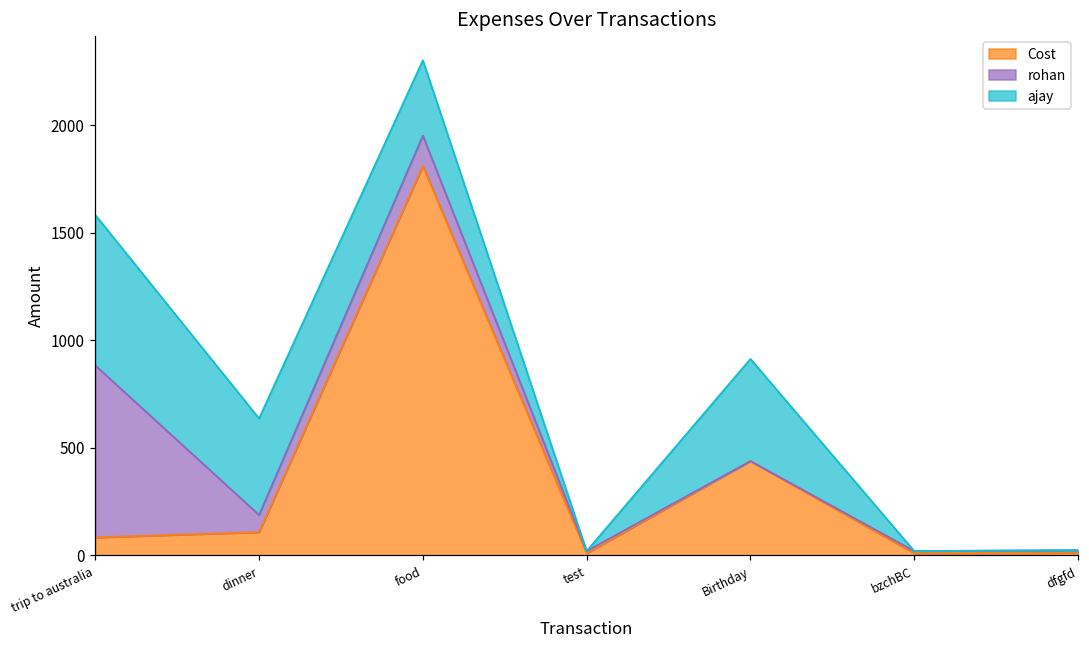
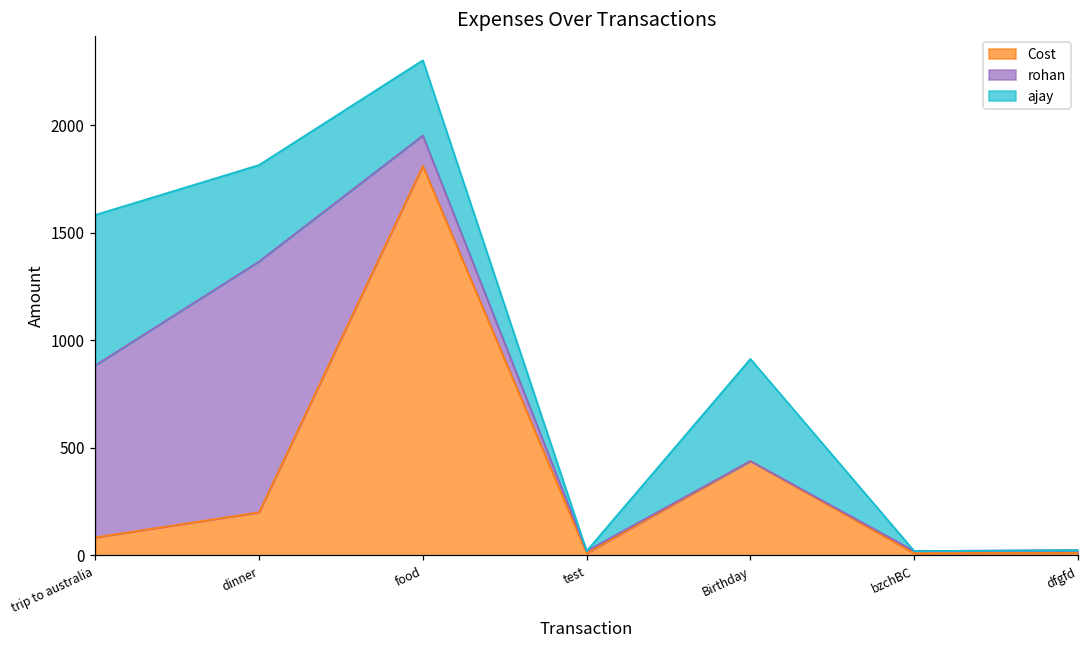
Cost, dinner: 110 -> 200
rohan, dinner: 80 -> 1170
